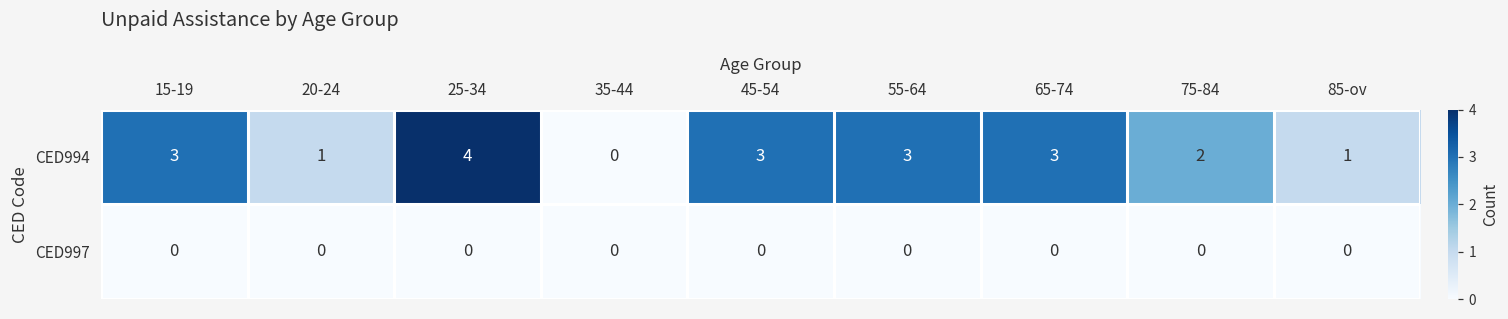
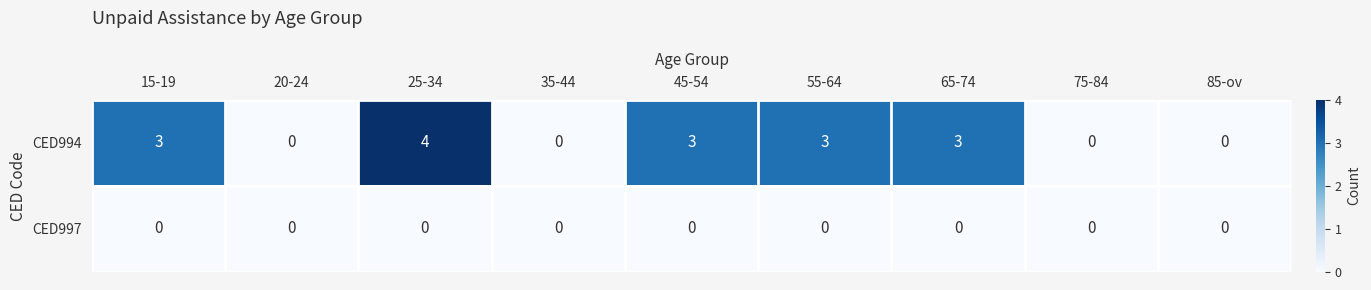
CED994, 20-24: 1 -> 0
CED994, 75-84: 2 -> 0
CED994, 85-ov: 1 -> 0
